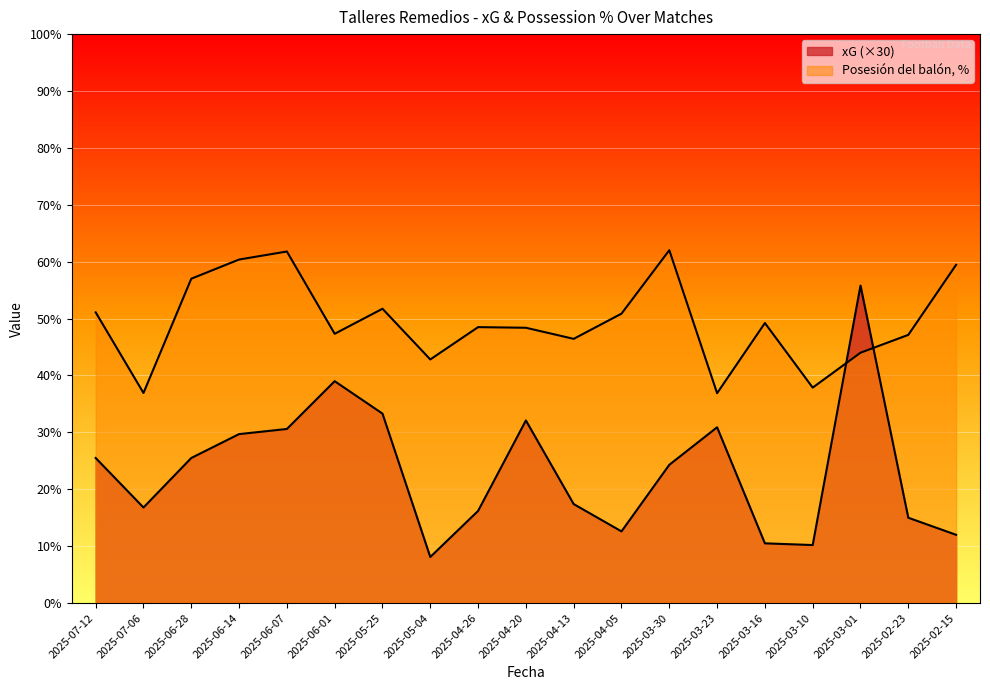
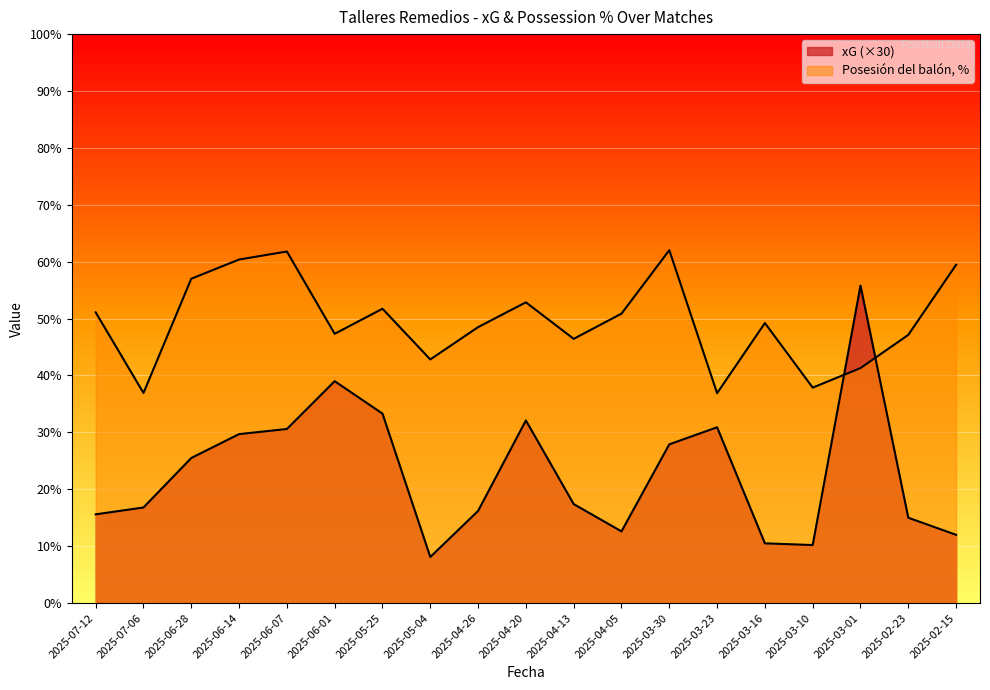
xG (×30), 2025-07-12: 26% -> 16%
Posesión del balón, %, 2025-04-20: 48% -> 53%
xG (×30), 2025-03-30: 24% -> 28%
Posesión del balón, %, 2025-03-01: 44% -> 41%
